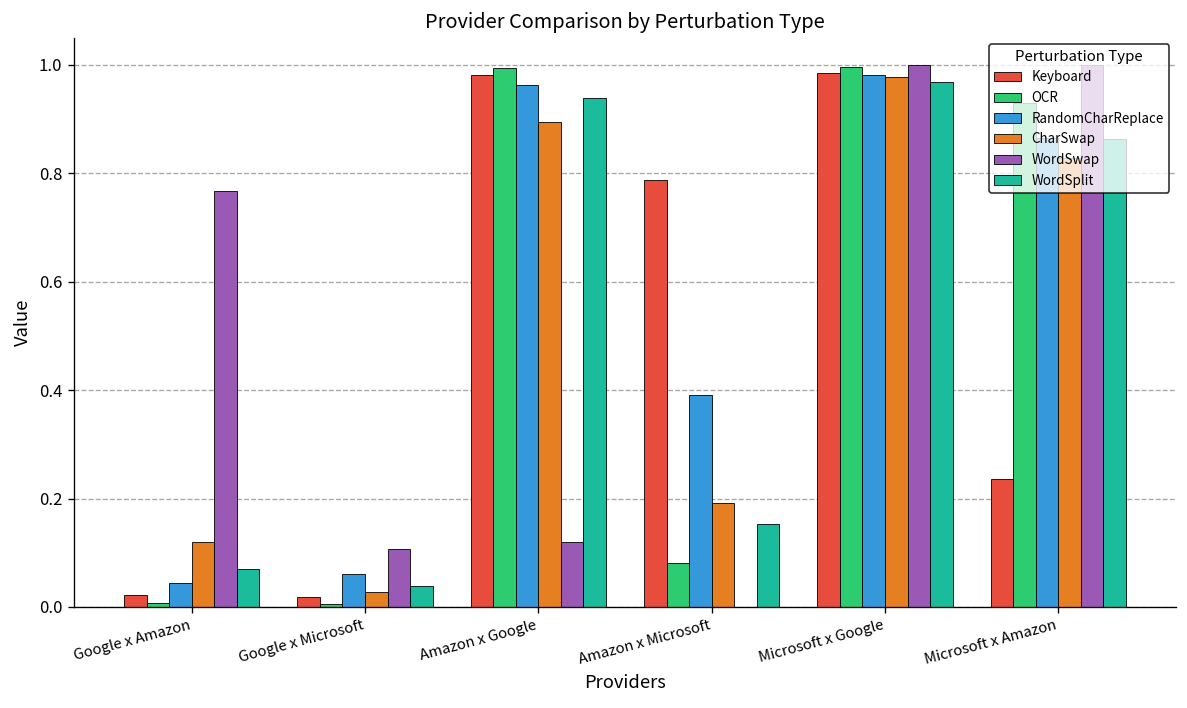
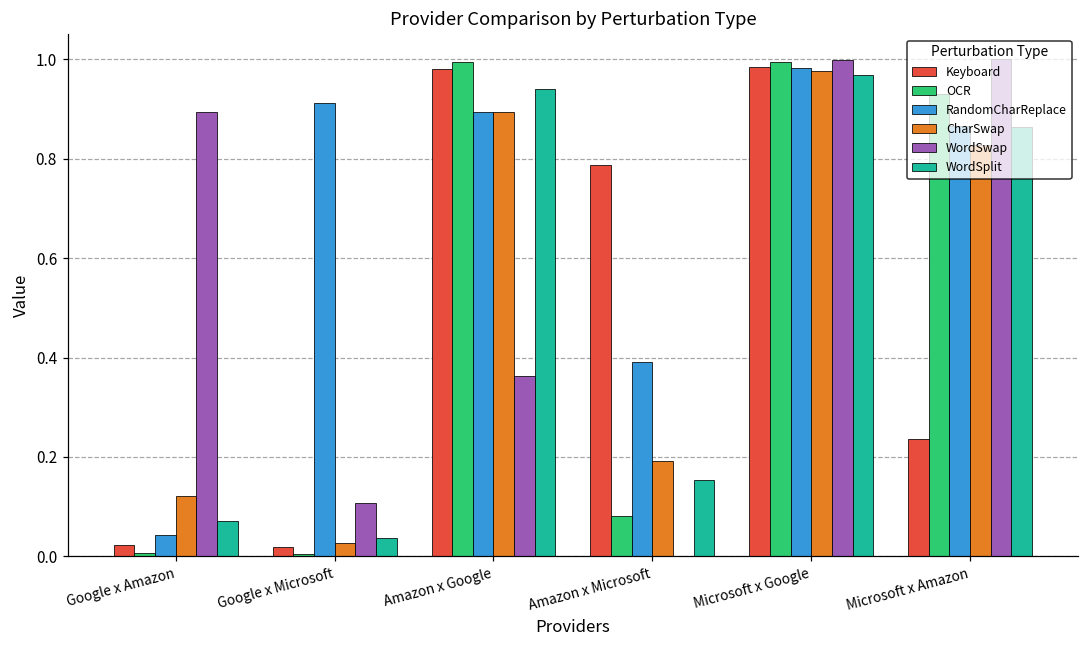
WordSwap, Google x Amazon: 0.77 -> 0.89
RandomCharReplace, Google x Microsoft: 0.06 -> 0.91
RandomCharReplace, Amazon x Google: 0.96 -> 0.89
WordSwap, Amazon x Google: 0.12 -> 0.36
